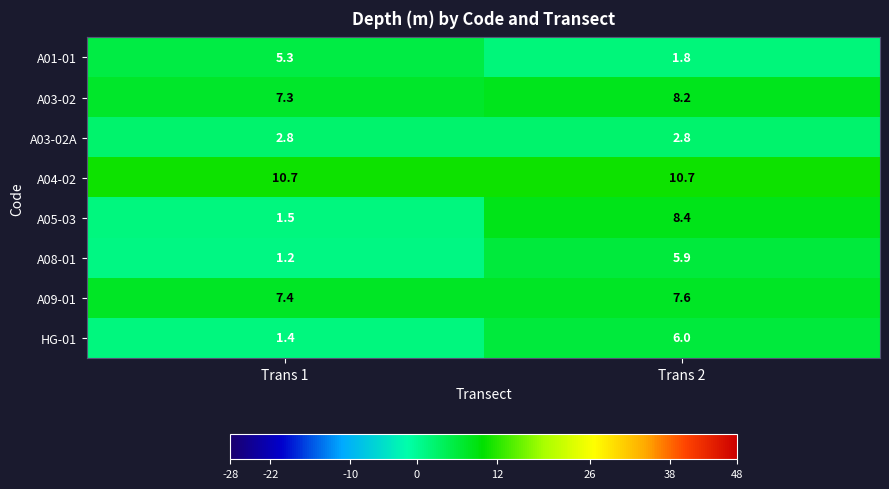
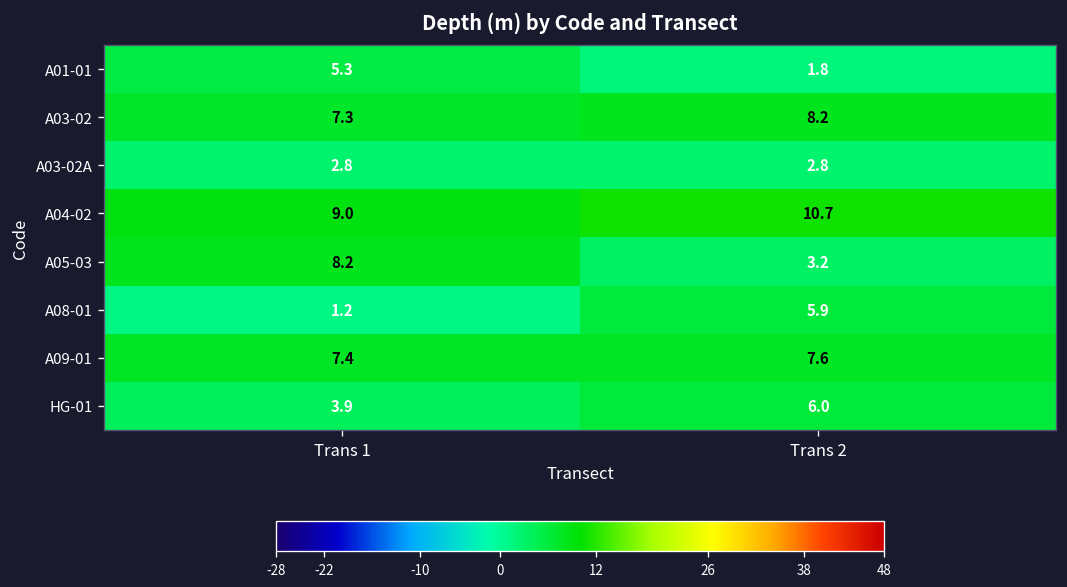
A04-02, Trans 1: 10.7 -> 9.0
A05-03, Trans 1: 1.5 -> 8.2
A05-03, Trans 2: 8.4 -> 3.2
HG-01, Trans 1: 1.4 -> 3.9
